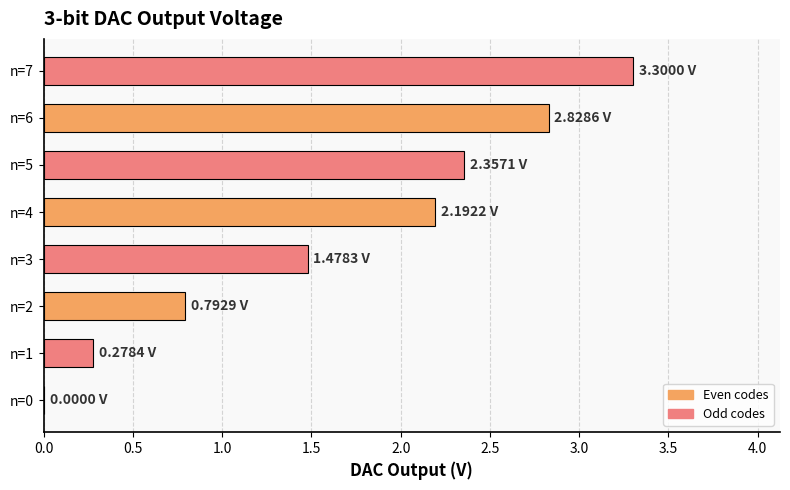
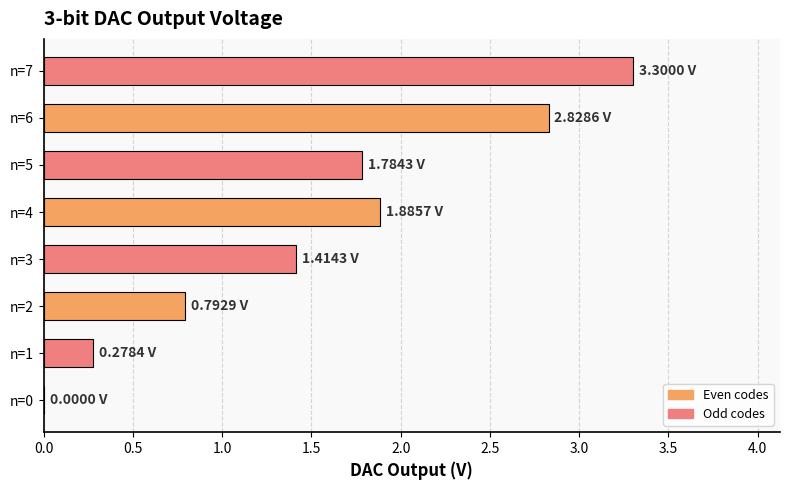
n=5: 2.3571 -> 1.7843
n=4: 2.1922 -> 1.8857
n=3: 1.4783 -> 1.4143
